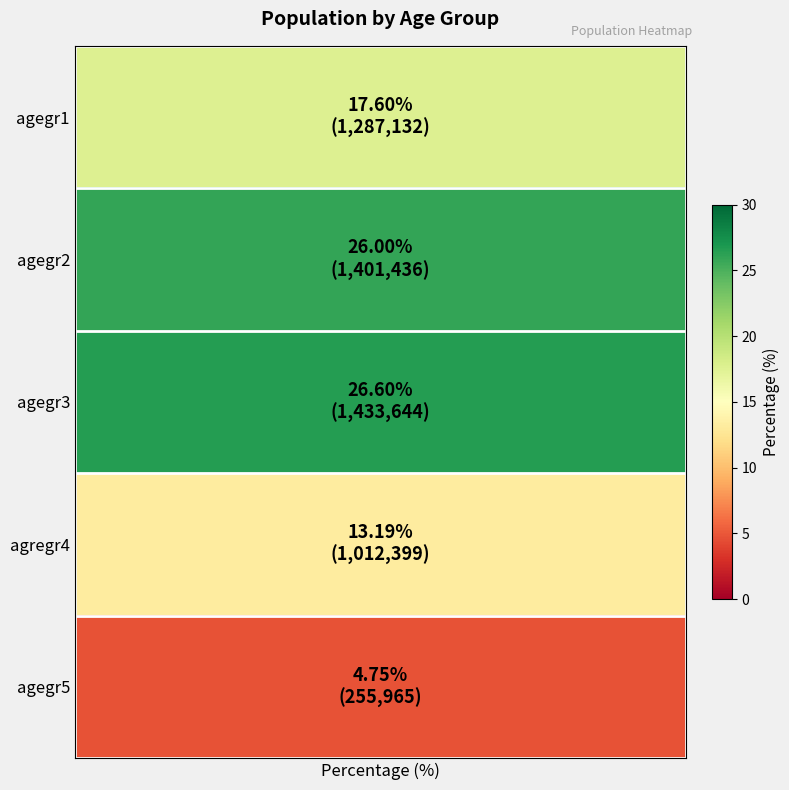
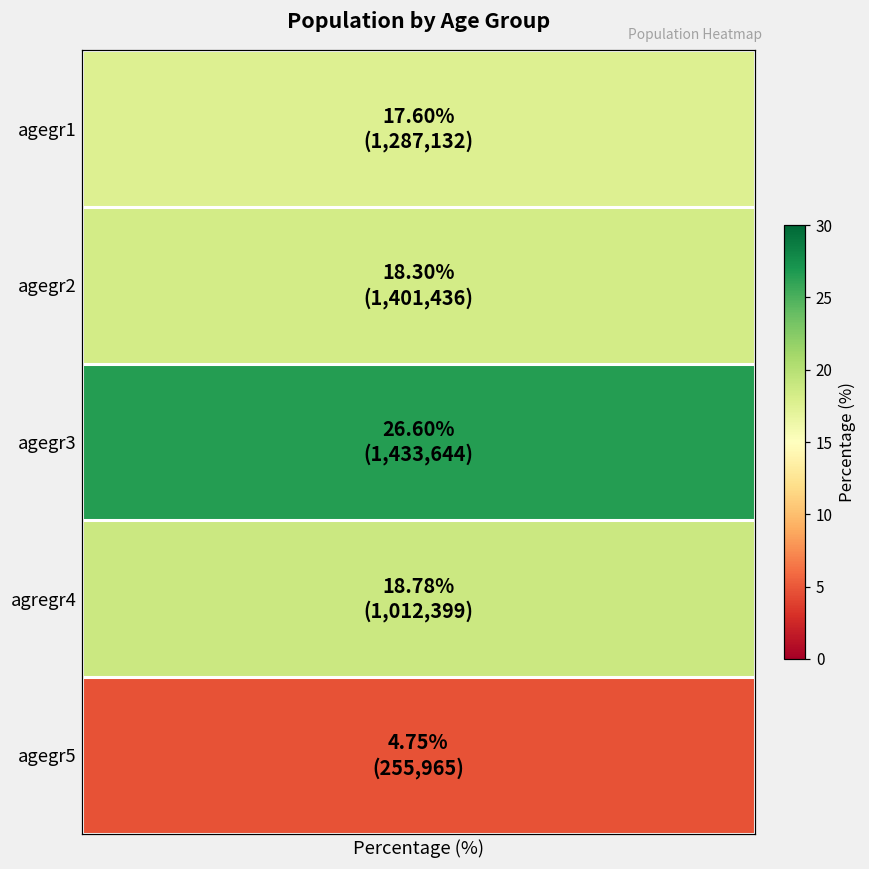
agegr2, Percentage (%): 26.00% -> 18.30%
agregr4, Percentage (%): 13.19% -> 18.78%
